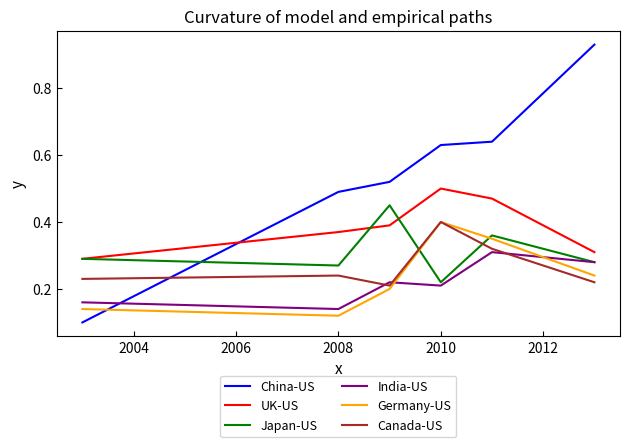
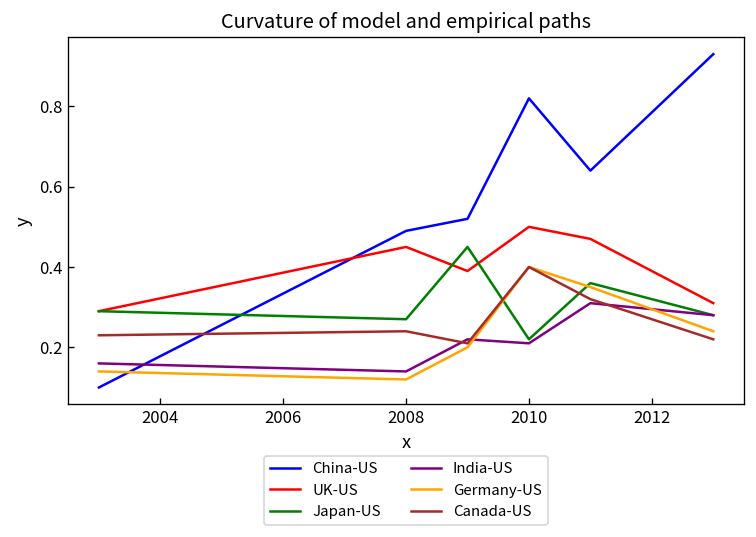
UK-US, 2008: 0.37 -> 0.45
China-US, 2010: 0.63 -> 0.82
